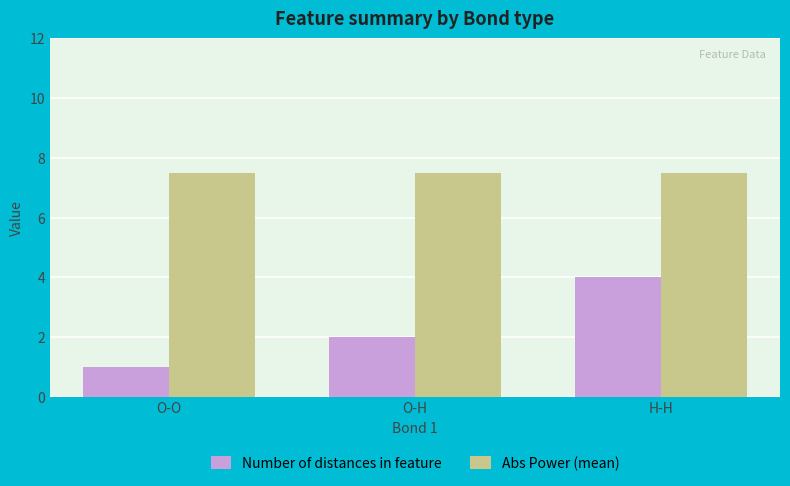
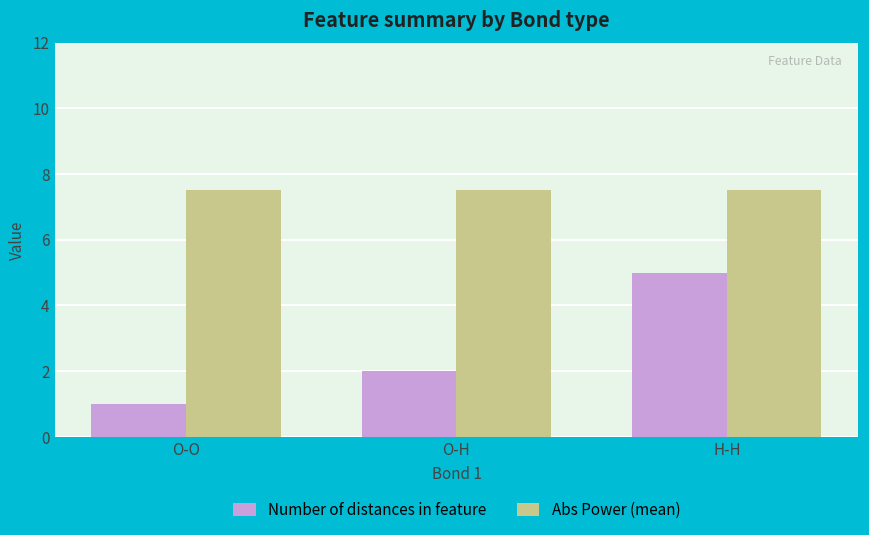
Number of distances in feature, H-H: 4 -> 5
